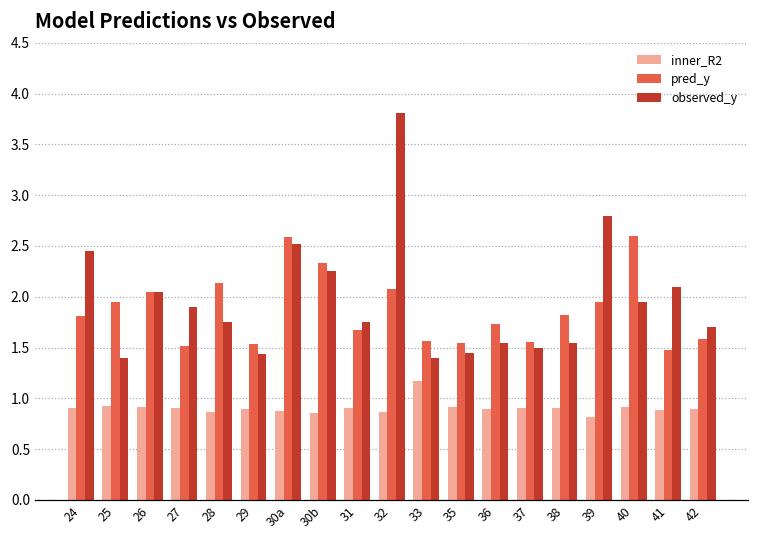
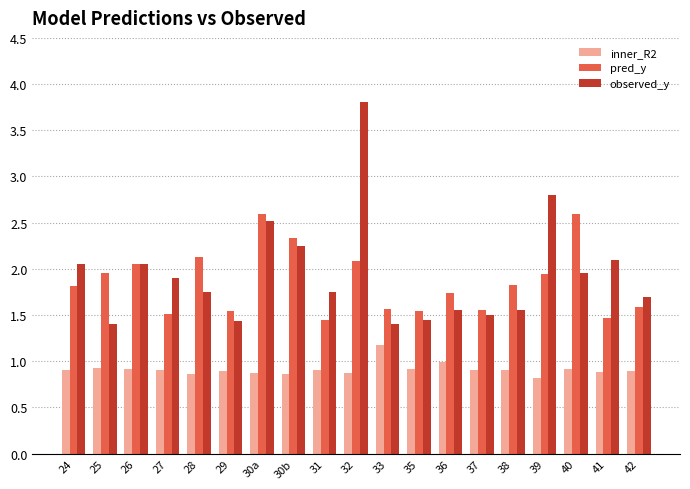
observed_y, 24: 2.5 -> 2.1
pred_y, 31: 1.7 -> 1.4
inner_R2, 36: 0.9 -> 1.0
